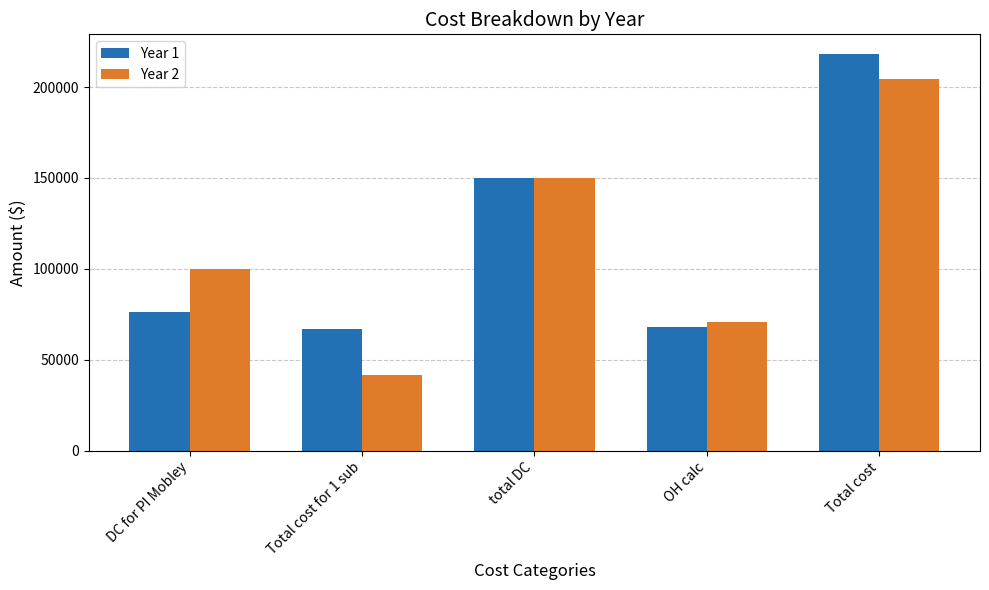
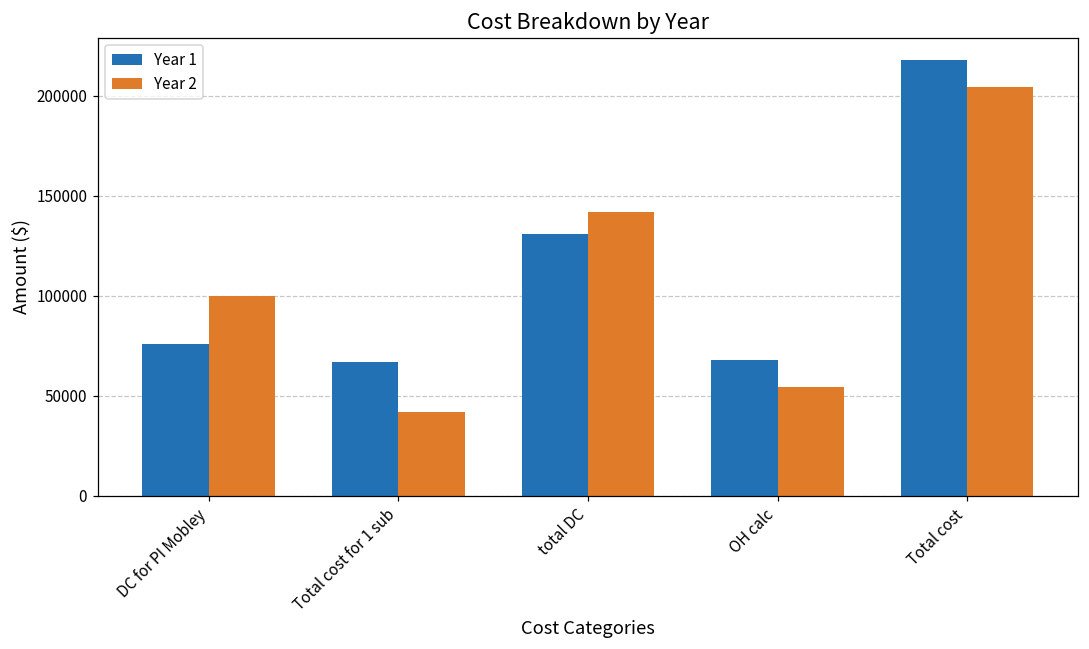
Year 1, total DC: 150000 -> 131000
Year 2, total DC: 150000 -> 142000
Year 2, OH calc: 71000 -> 55000
